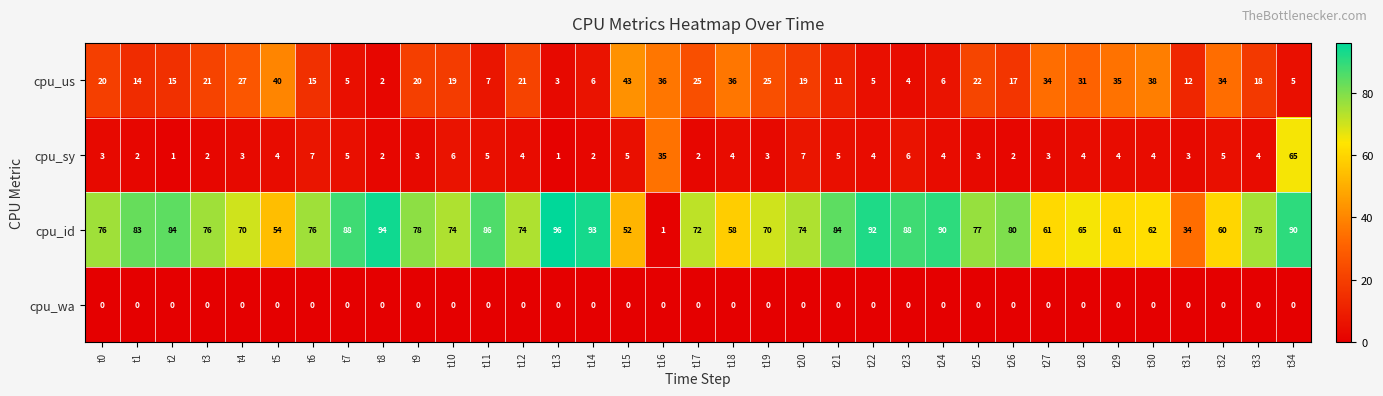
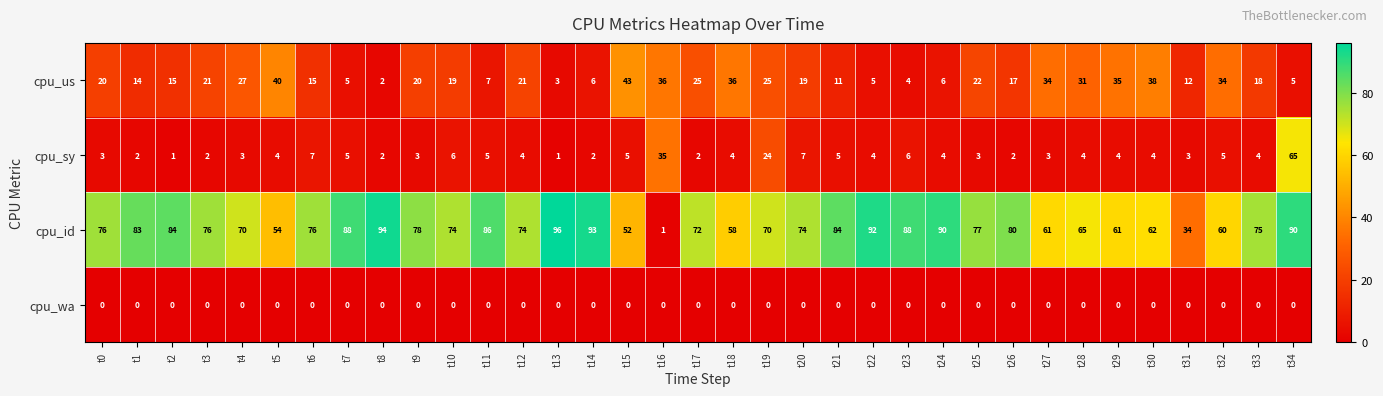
cpu_sy, t19: 3 -> 24
